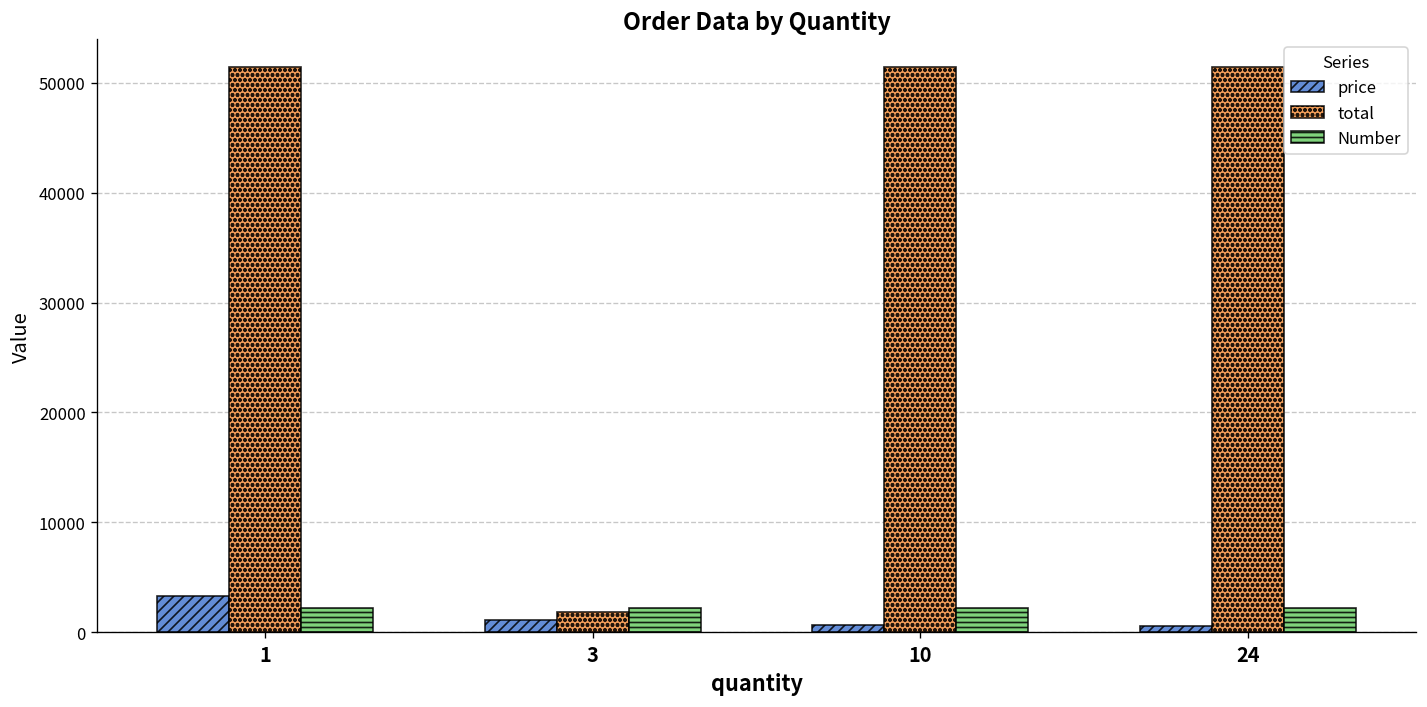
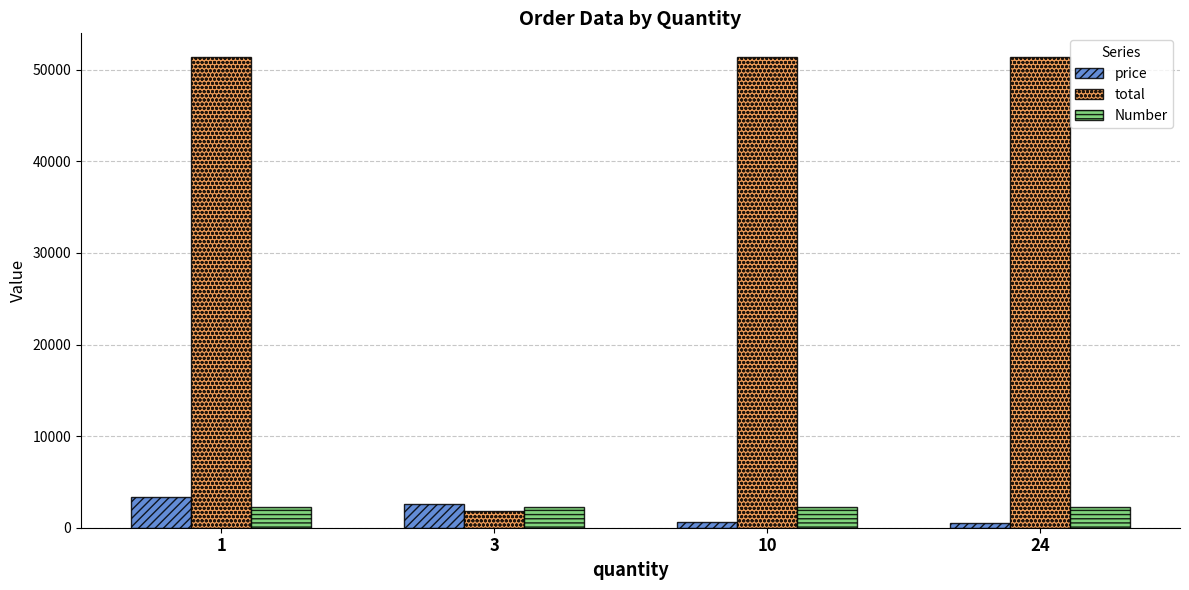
price, 3: 1000 -> 3000
